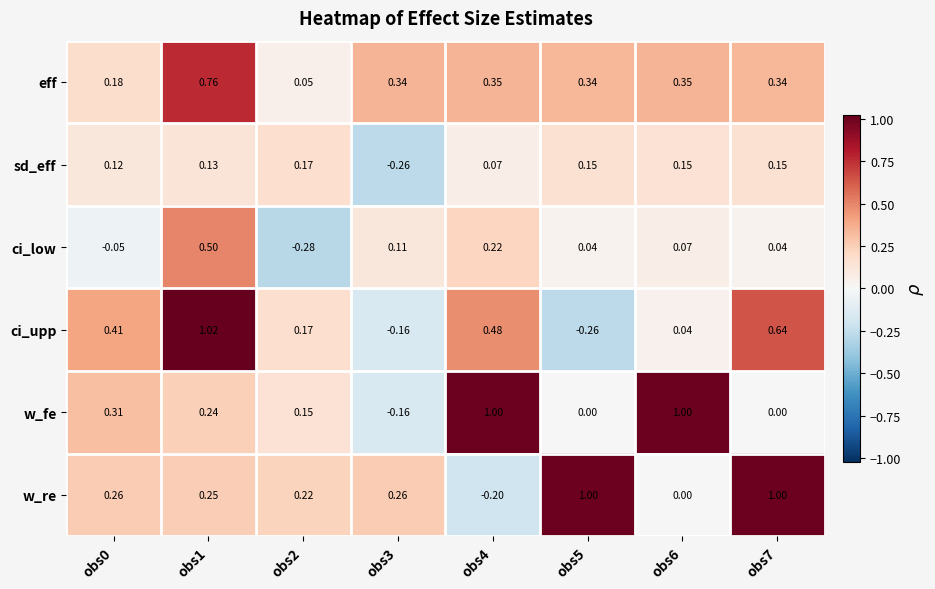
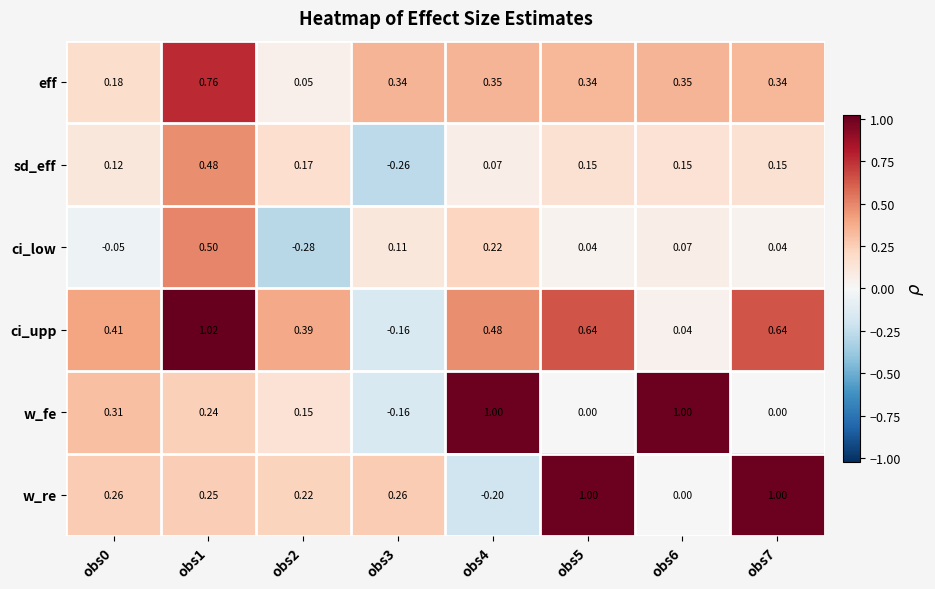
sd_eff, obs1: 0.13 -> 0.48
ci_upp, obs2: 0.17 -> 0.39
ci_upp, obs5: -0.26 -> 0.64
